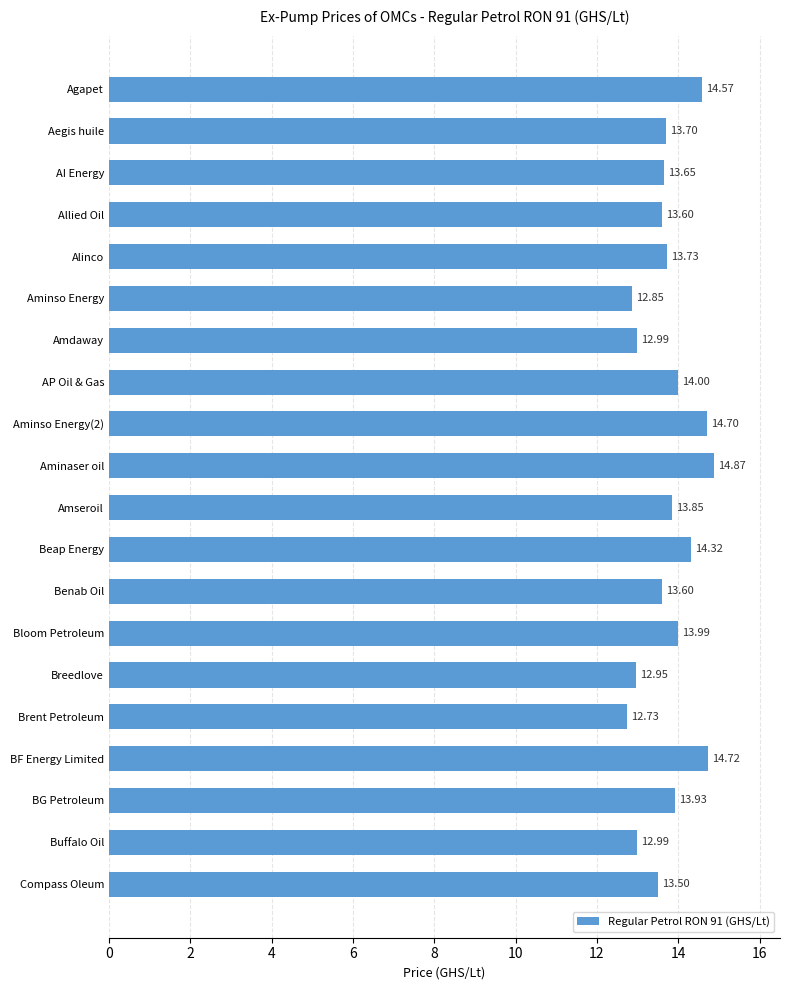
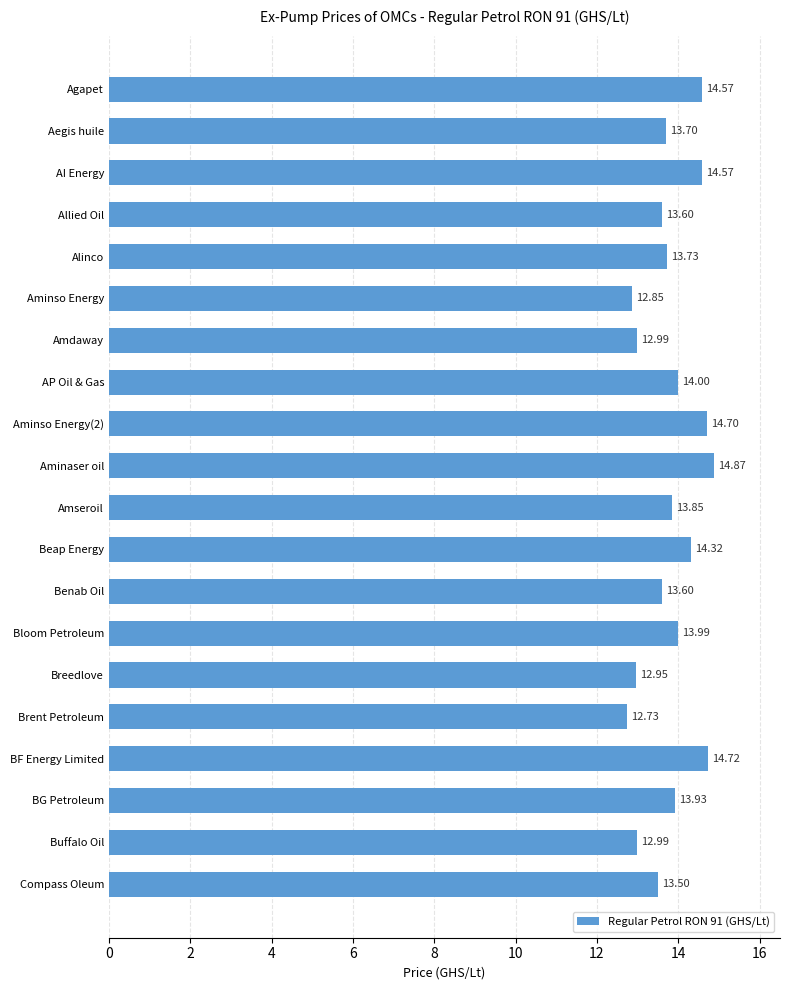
AI Energy: 13.65 -> 14.57
